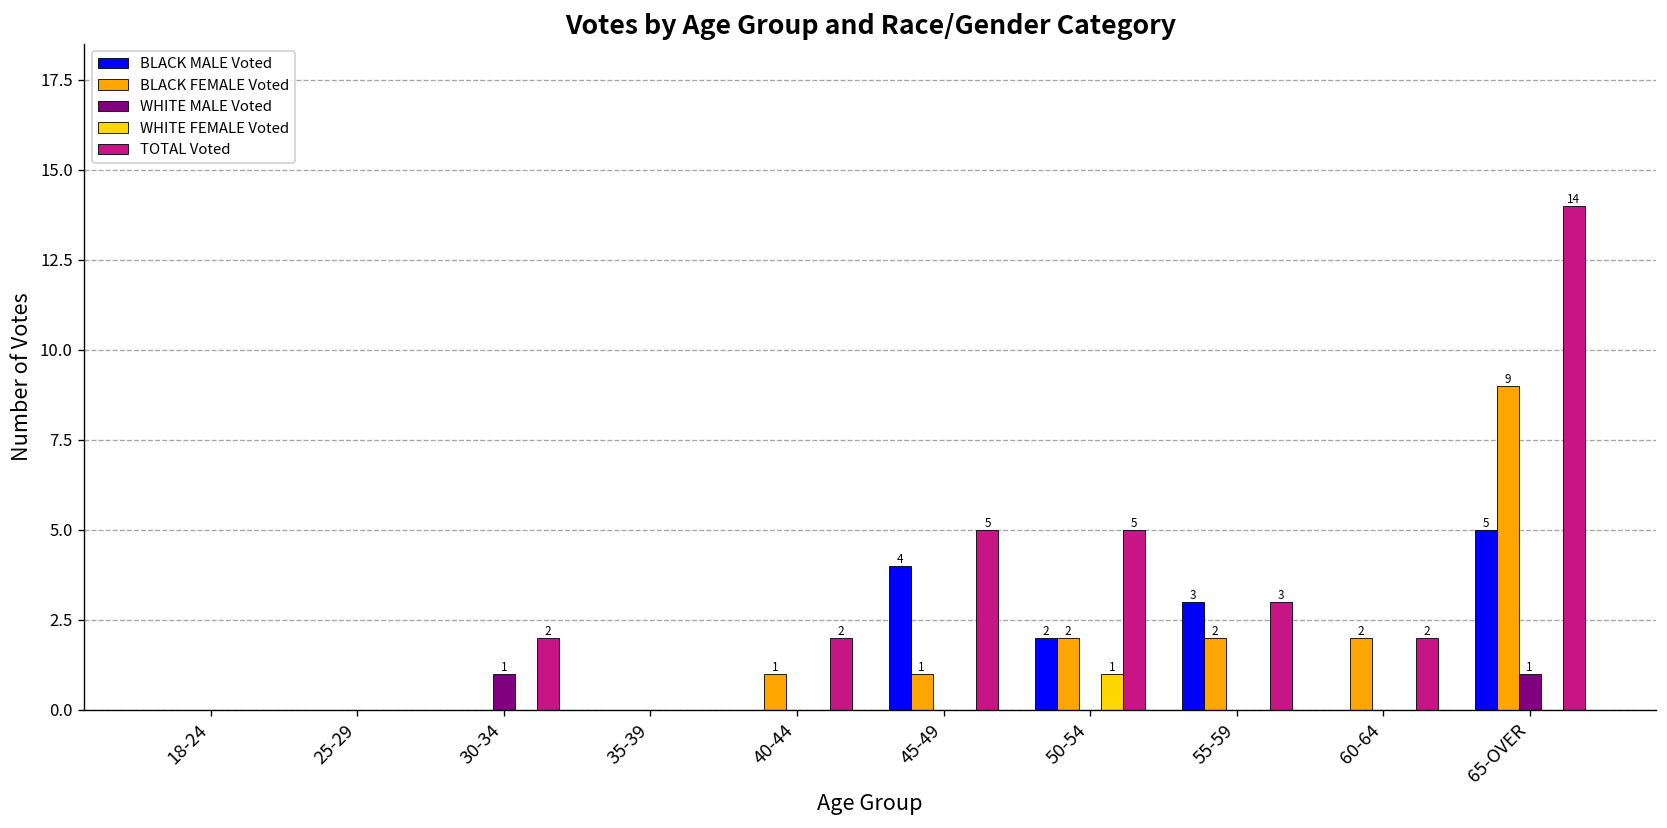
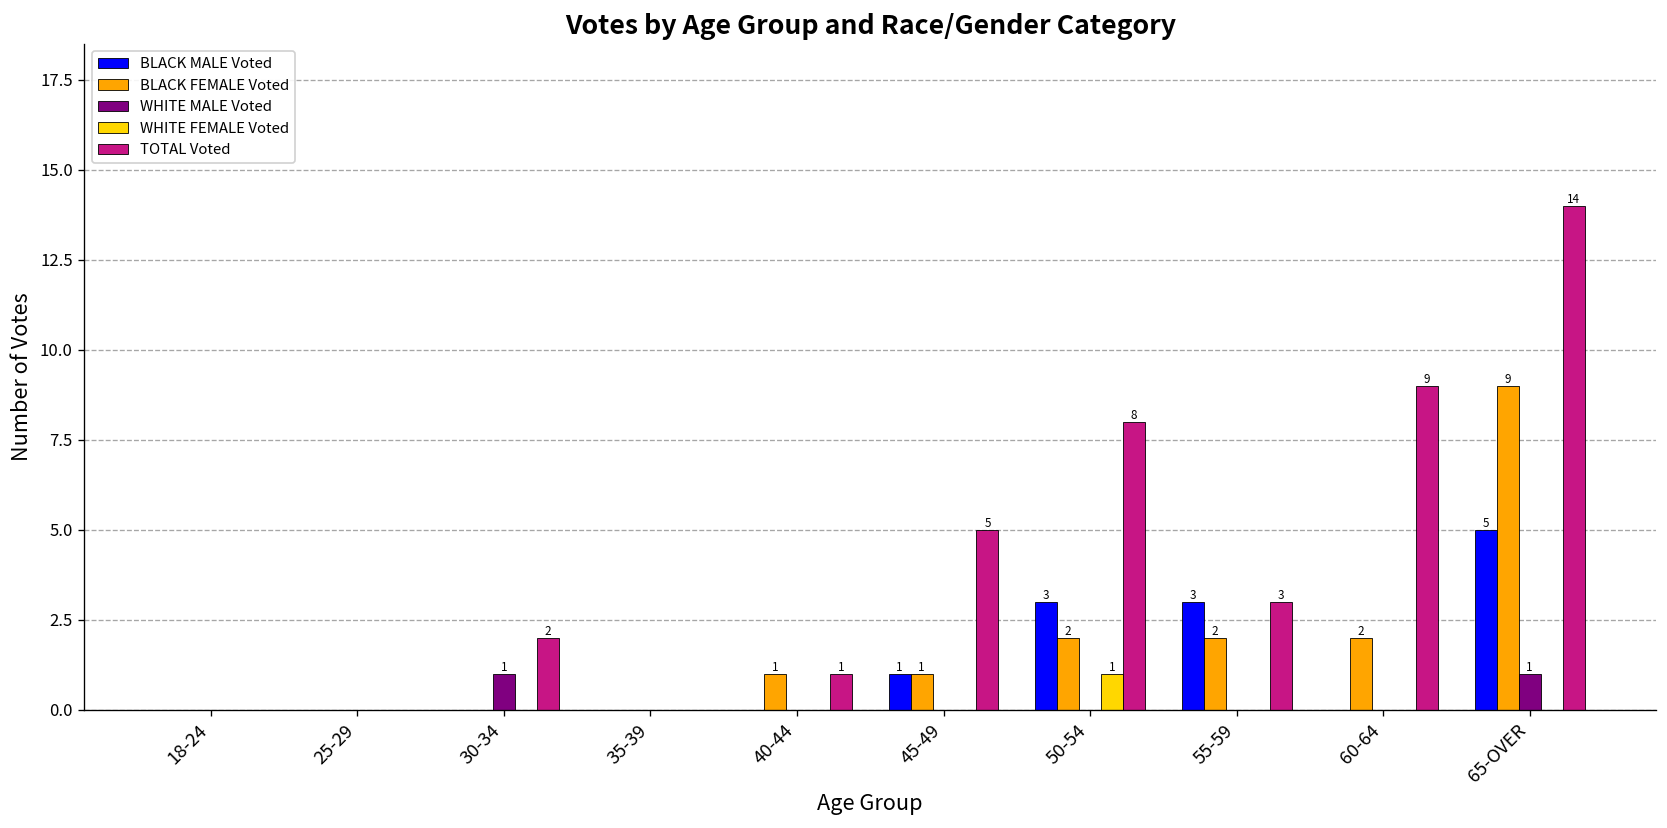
TOTAL Voted, 40-44: 2 -> 1
BLACK MALE Voted, 45-49: 4 -> 1
BLACK MALE Voted, 50-54: 2 -> 3
TOTAL Voted, 50-54: 5 -> 8
TOTAL Voted, 60-64: 2 -> 9
